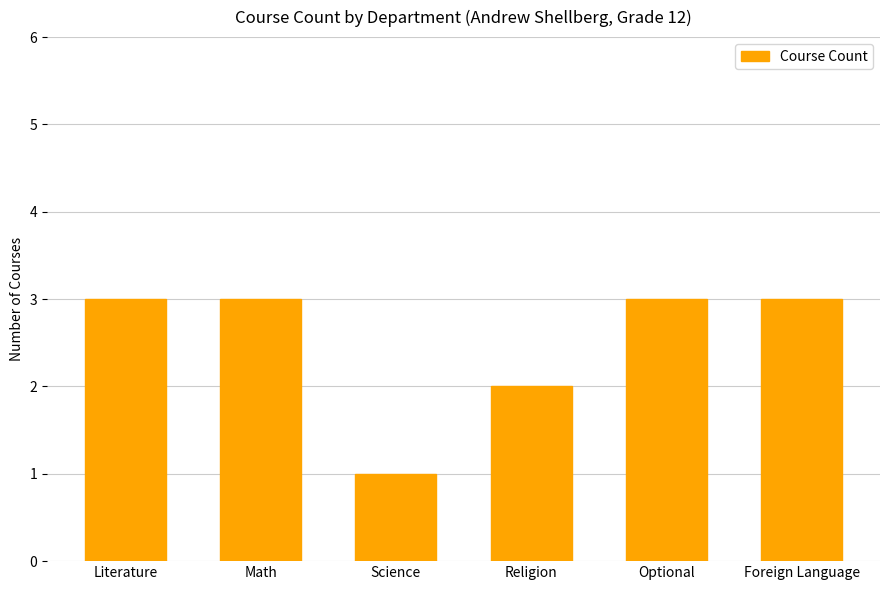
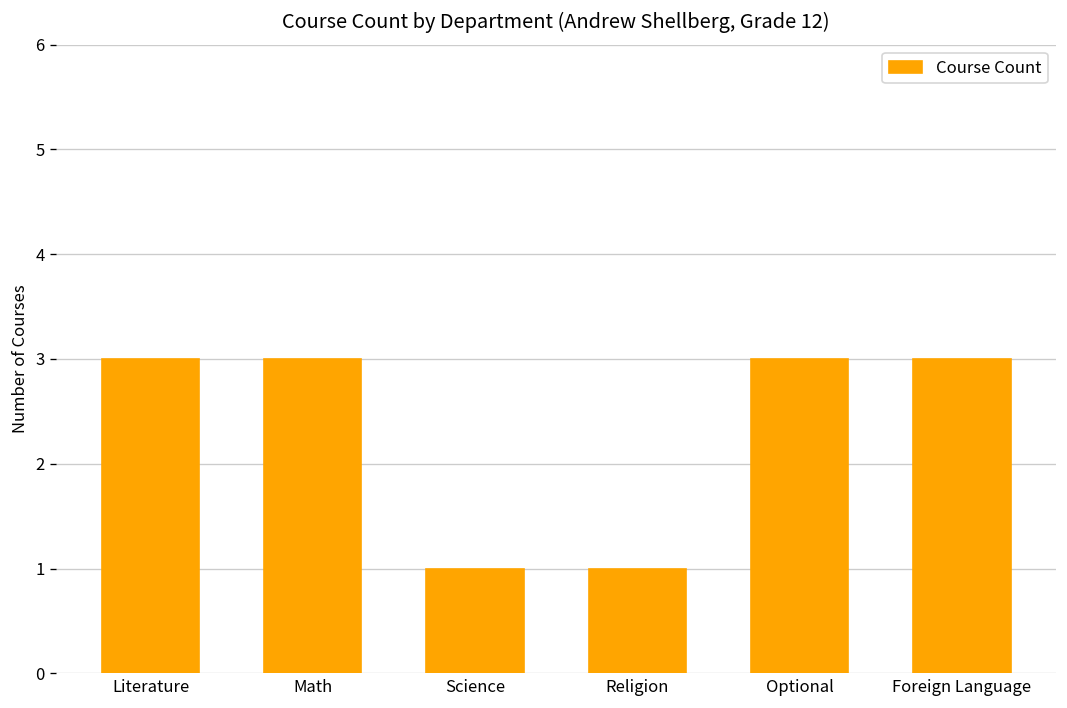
Religion: 2 -> 1
